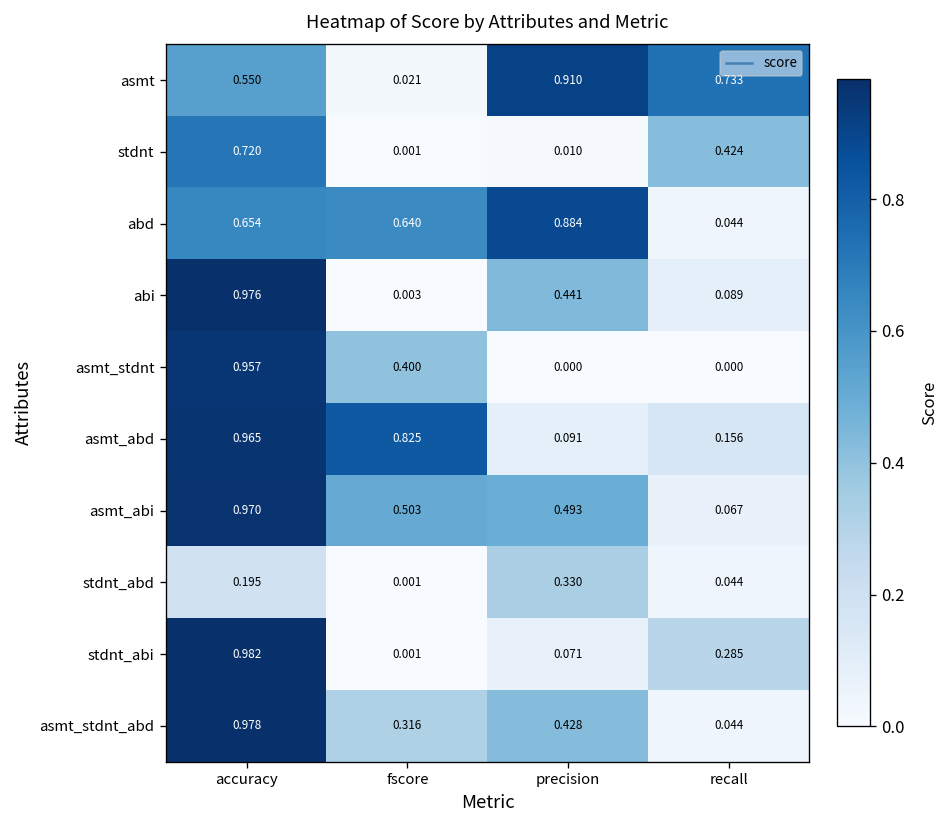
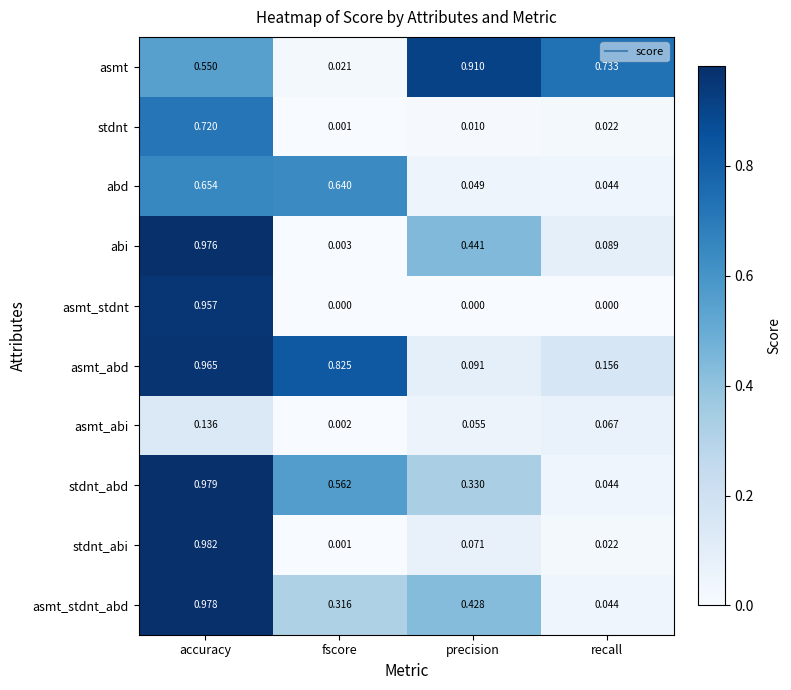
stdnt, recall: 0.424 -> 0.022
abd, precision: 0.884 -> 0.049
asmt_stdnt, fscore: 0.400 -> 0.000
asmt_abi, accuracy: 0.970 -> 0.136
asmt_abi, fscore: 0.503 -> 0.002
asmt_abi, precision: 0.493 -> 0.055
stdnt_abd, accuracy: 0.195 -> 0.979
stdnt_abd, fscore: 0.001 -> 0.562
stdnt_abi, recall: 0.285 -> 0.022
